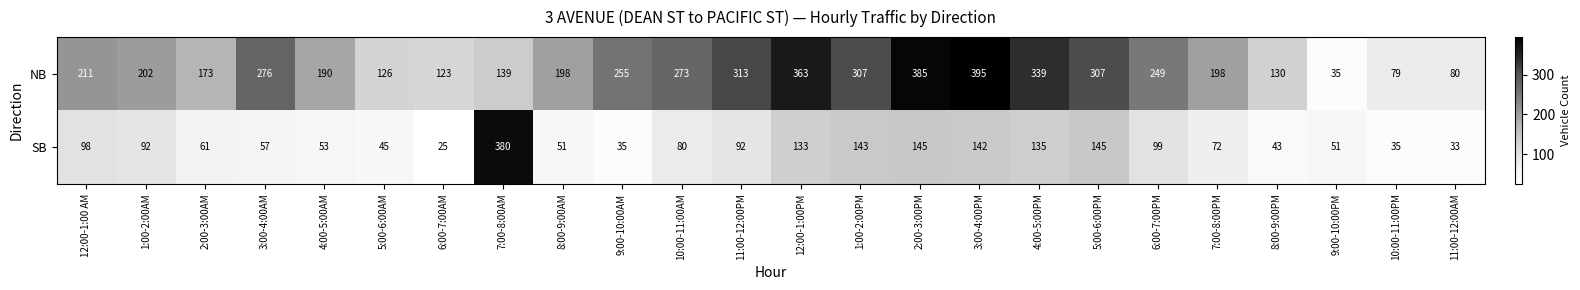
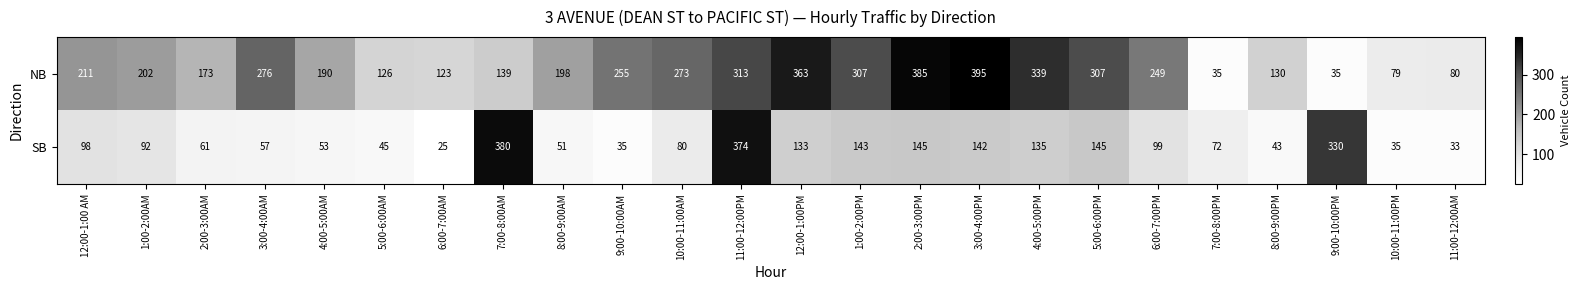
NB, 7:00-8:00PM: 198 -> 35
SB, 11:00-12:00PM: 92 -> 374
SB, 9:00-10:00PM: 51 -> 330
